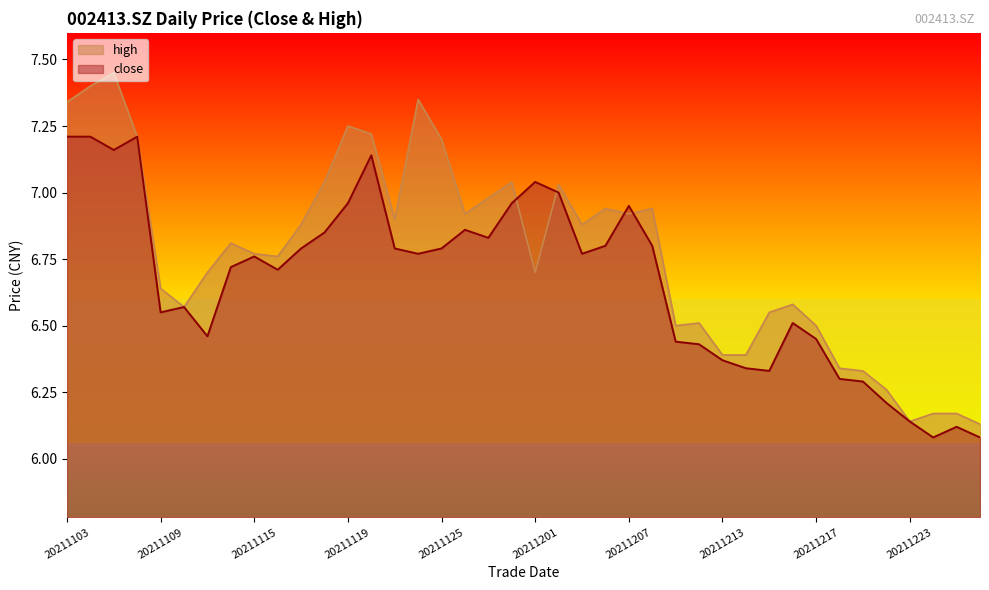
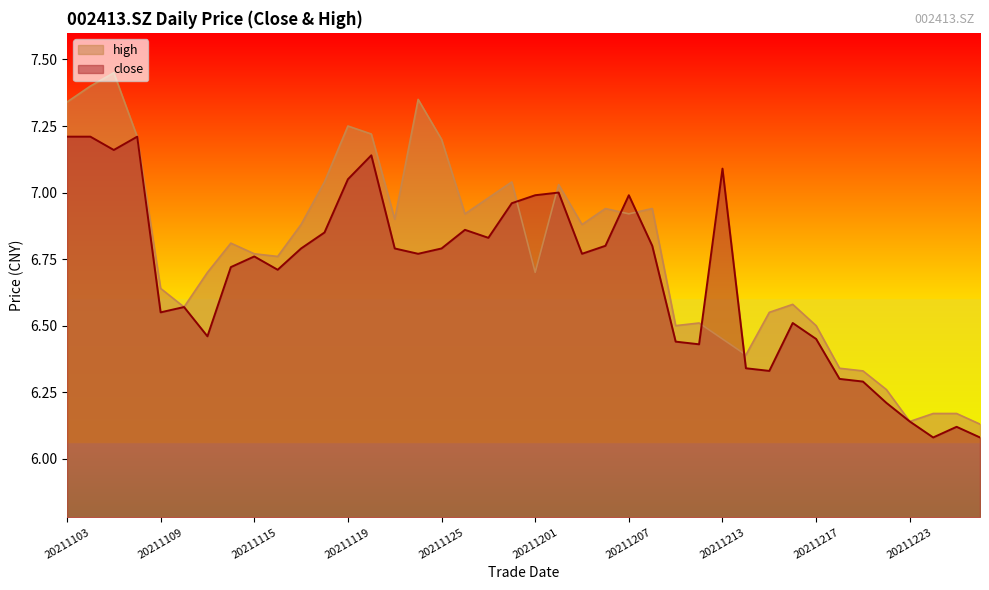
close, 20211119: 6.96 -> 7.05
close, 20211201: 7.04 -> 6.99
close, 20211207: 6.95 -> 6.99
high, 20211213: 6.39 -> 6.45
close, 20211213: 6.37 -> 7.09
